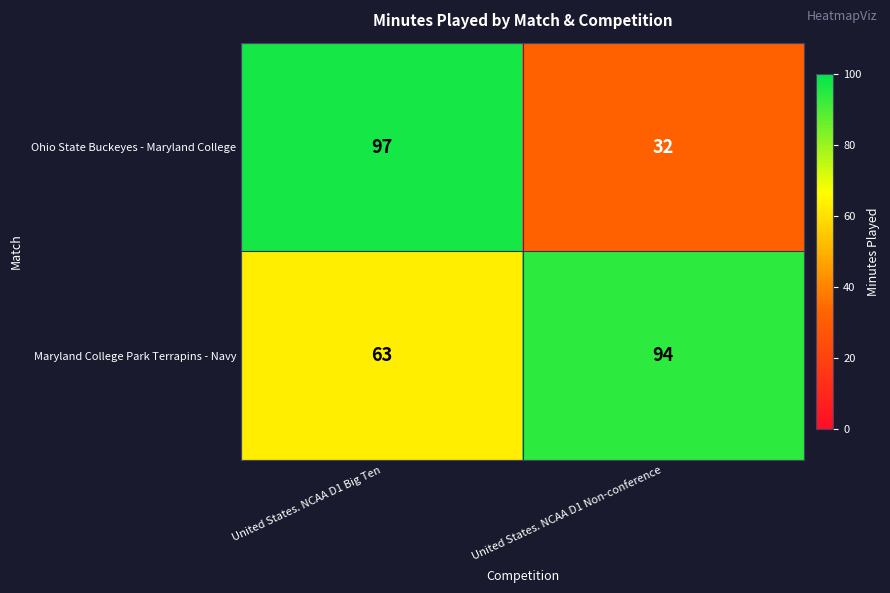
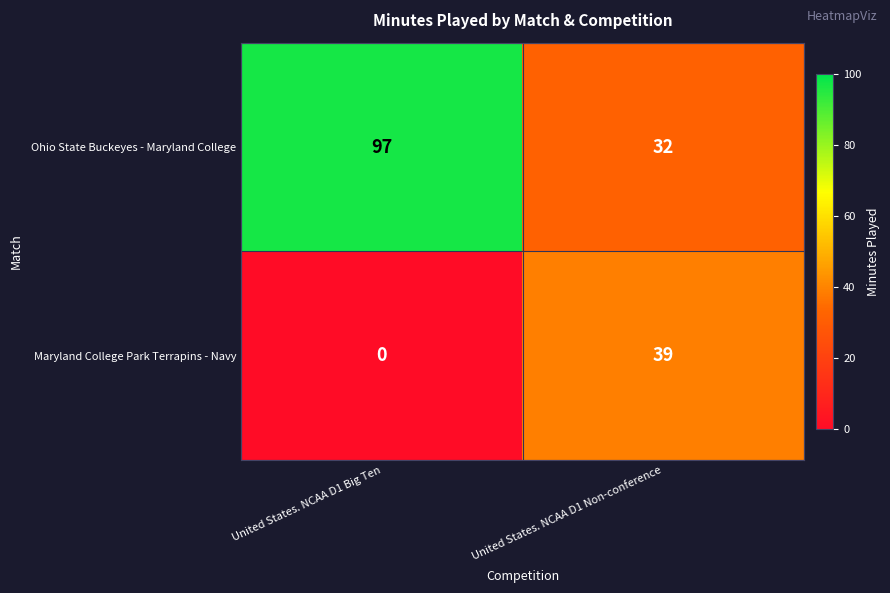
Maryland College Park Terrapins - Navy, United States. NCAA D1 Big Ten: 63 -> 0
Maryland College Park Terrapins - Navy, United States. NCAA D1 Non-conference: 94 -> 39
